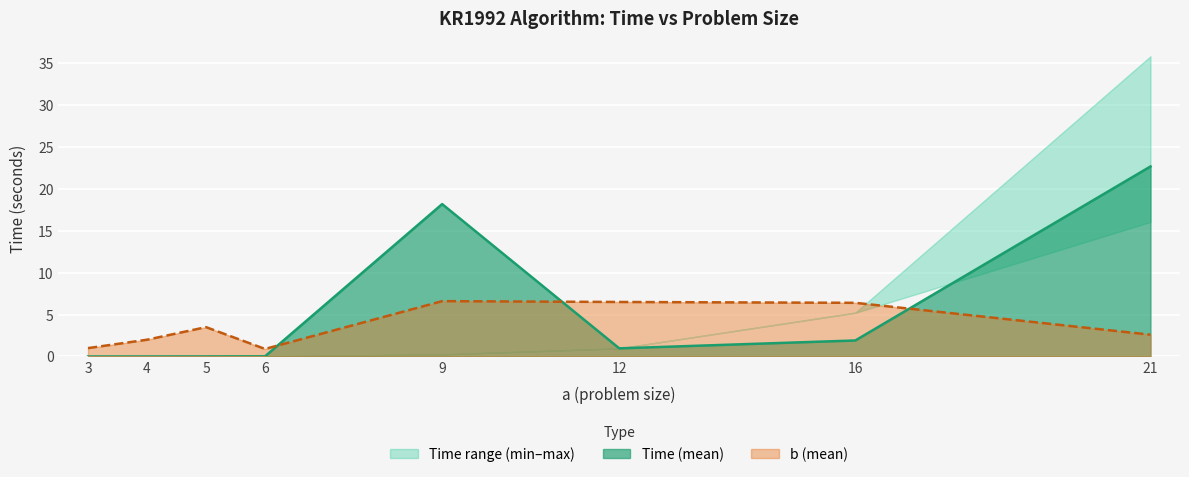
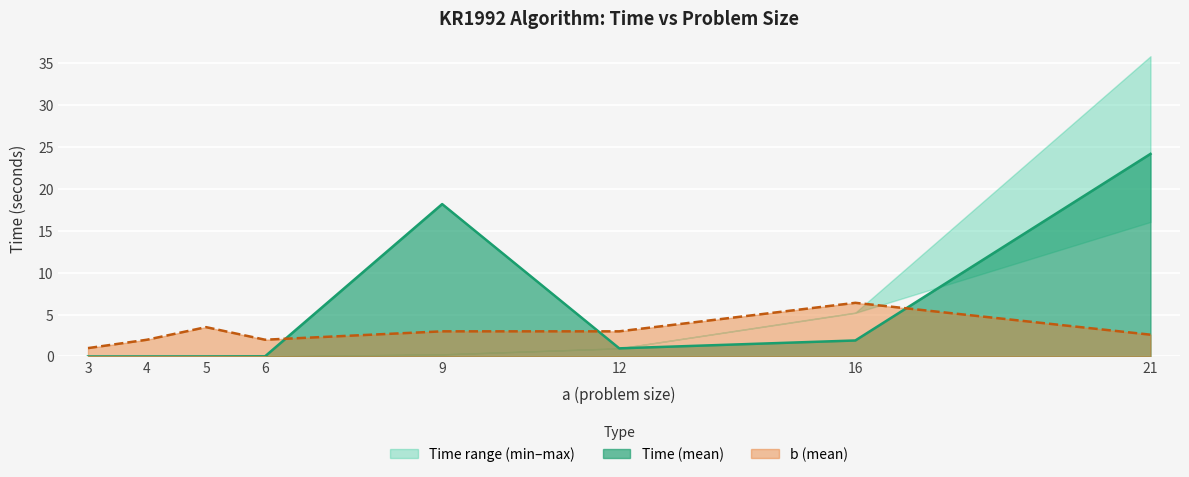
b (mean), 6: 1 -> 2
b (mean), 9: 7 -> 3
b (mean), 12: 7 -> 3
Time (mean), 21: 23 -> 24
